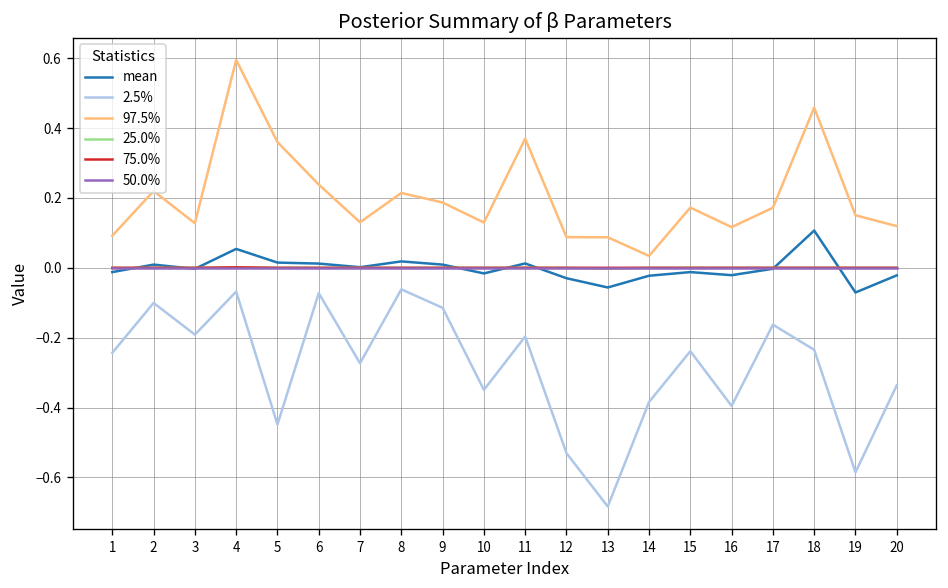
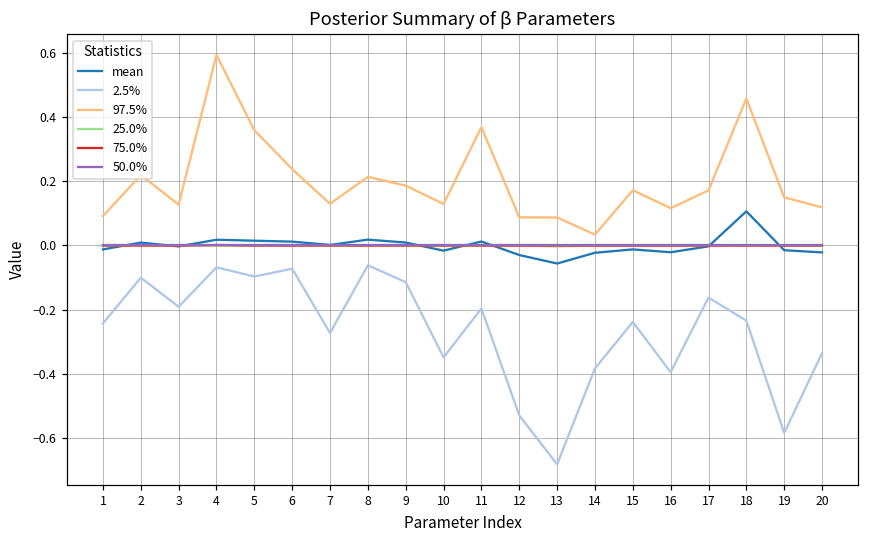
mean, 4: 0.05 -> 0.02
2.5%, 5: -0.45 -> -0.10
mean, 19: -0.07 -> -0.01
